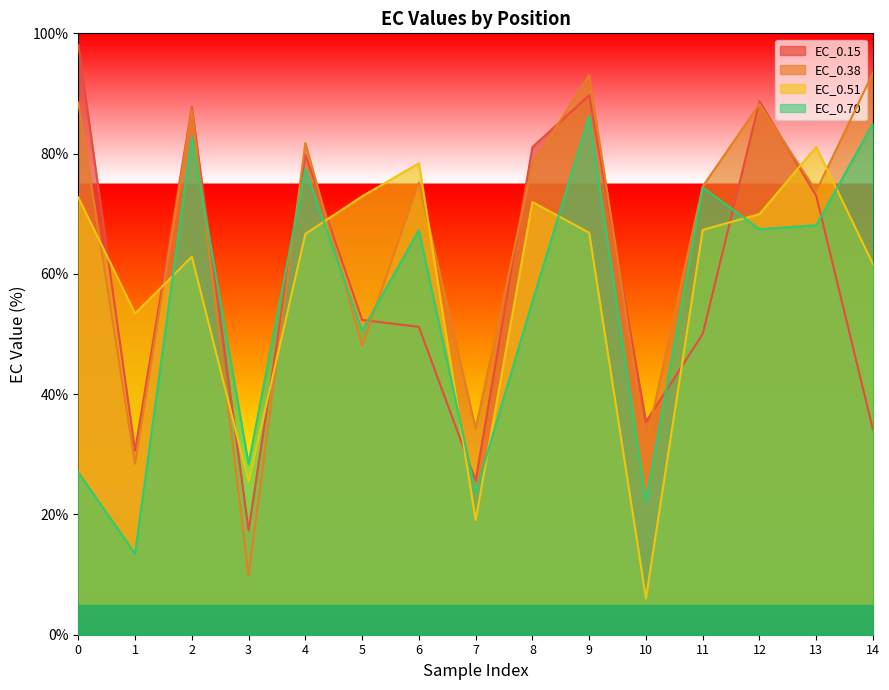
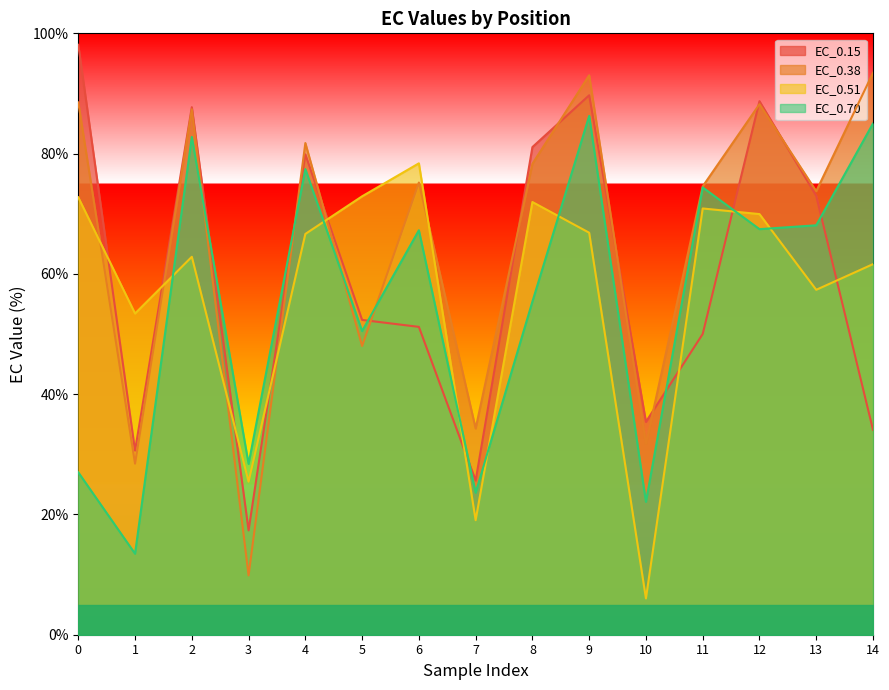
EC_0.51, 11: 67% -> 71%
EC_0.51, 13: 81% -> 57%
